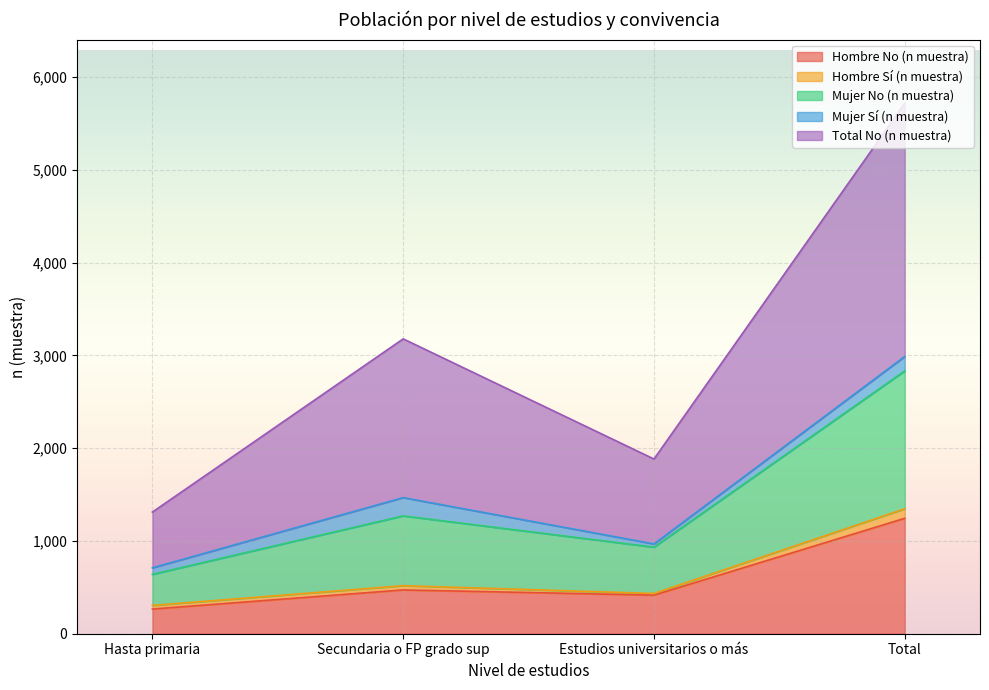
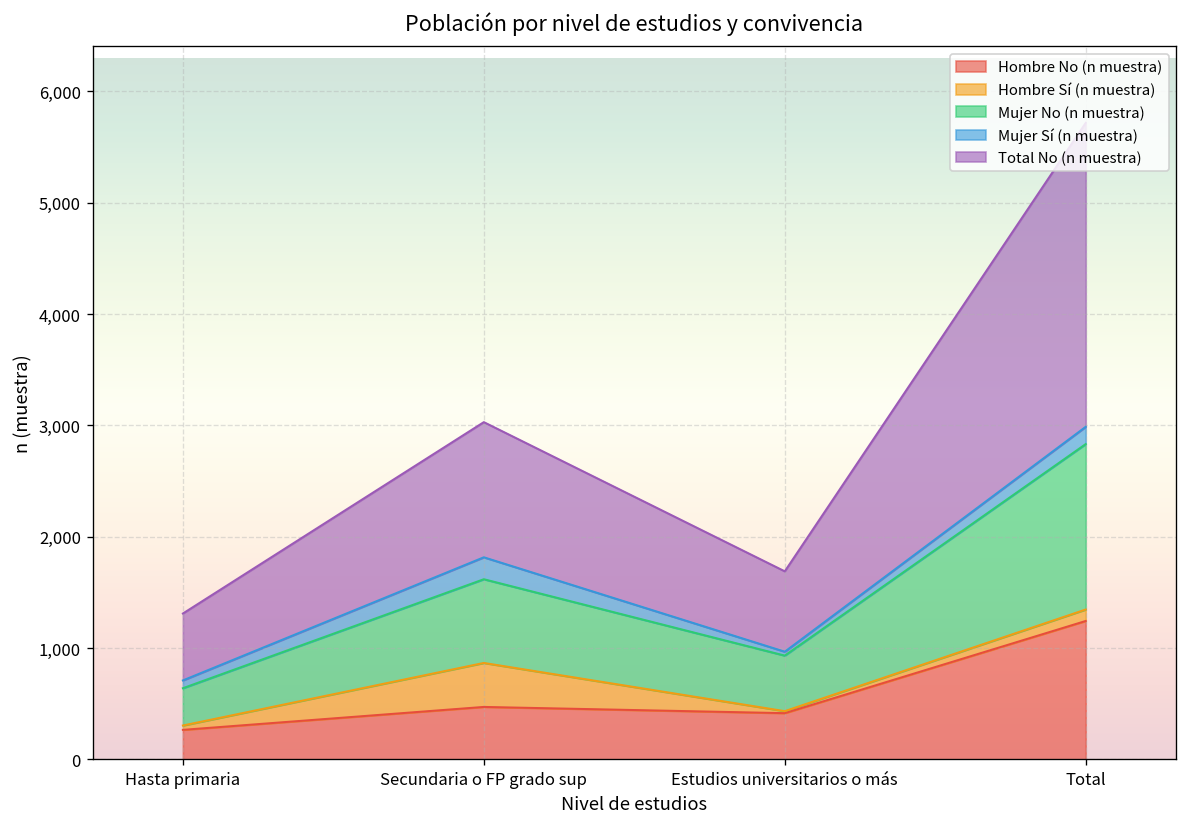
Hombre Sí (n muestra), Secundaria o FP grado sup: 0 -> 400
Total No (n muestra), Secundaria o FP grado sup: 1,700 -> 1,200
Total No (n muestra), Estudios universitarios o más: 900 -> 700
